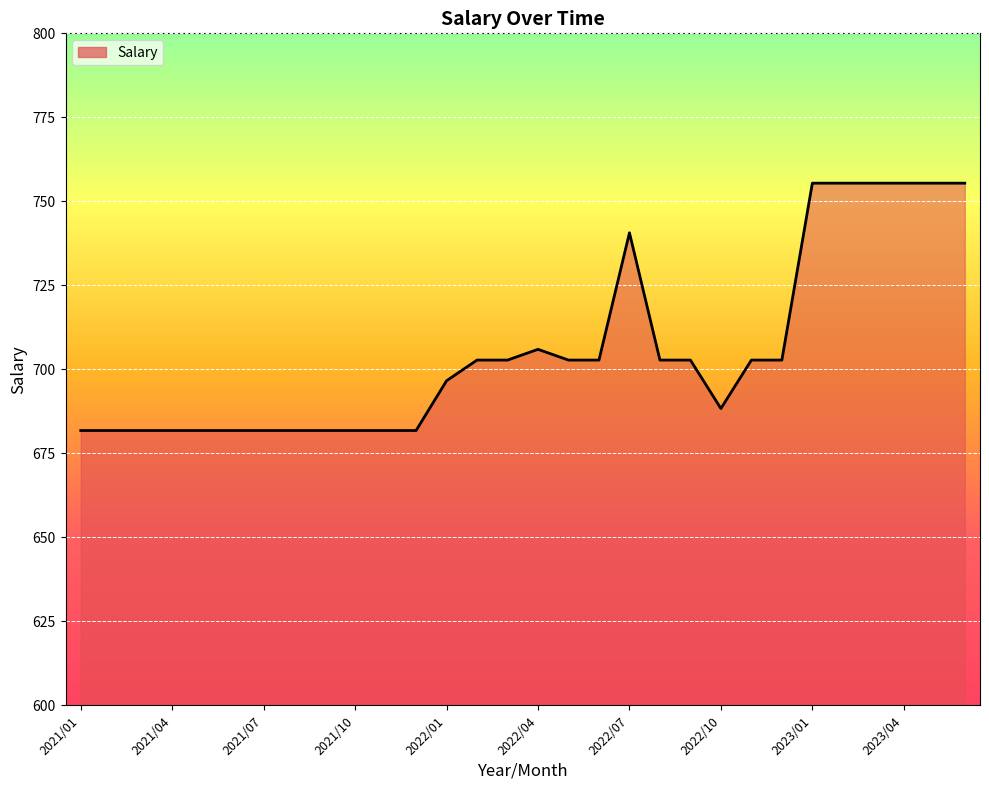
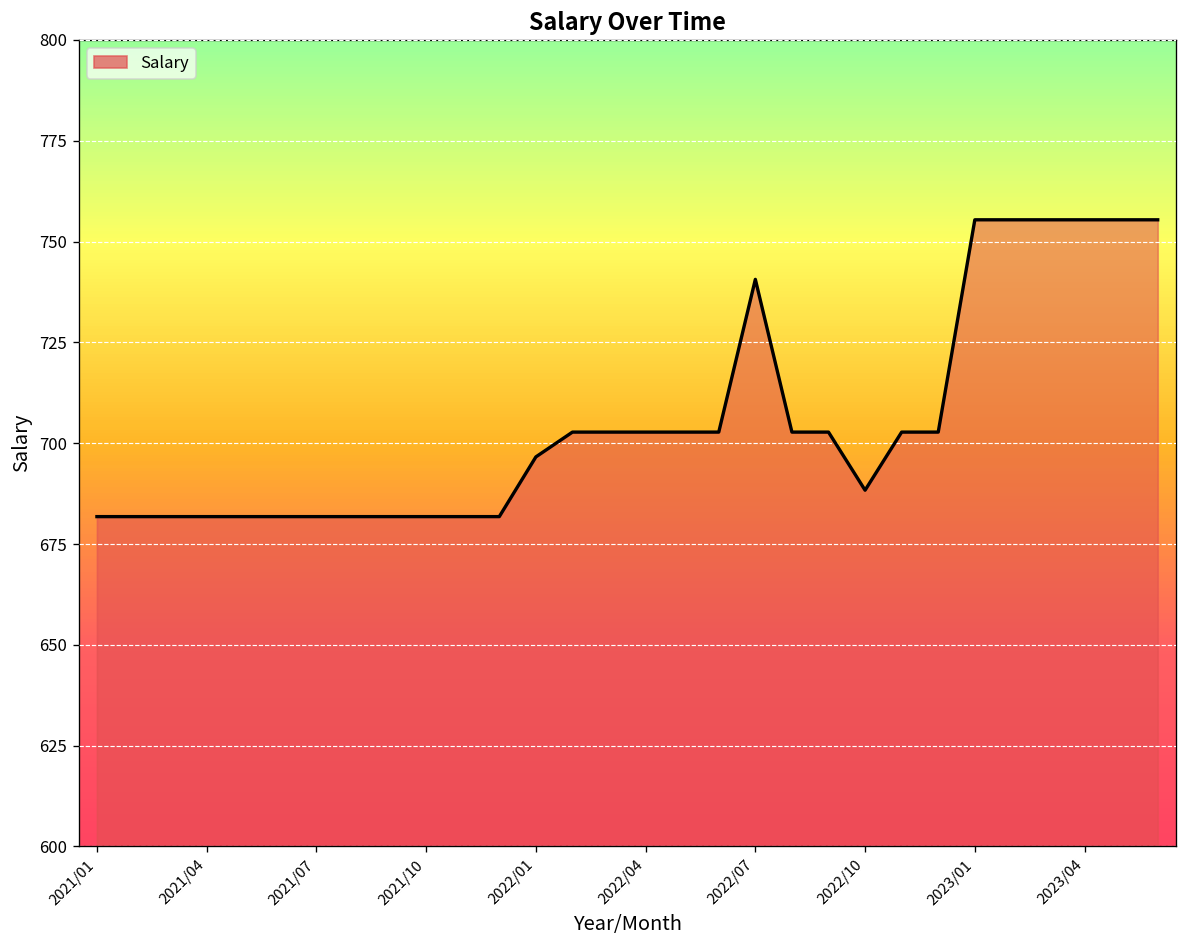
2022/04: 706 -> 703
